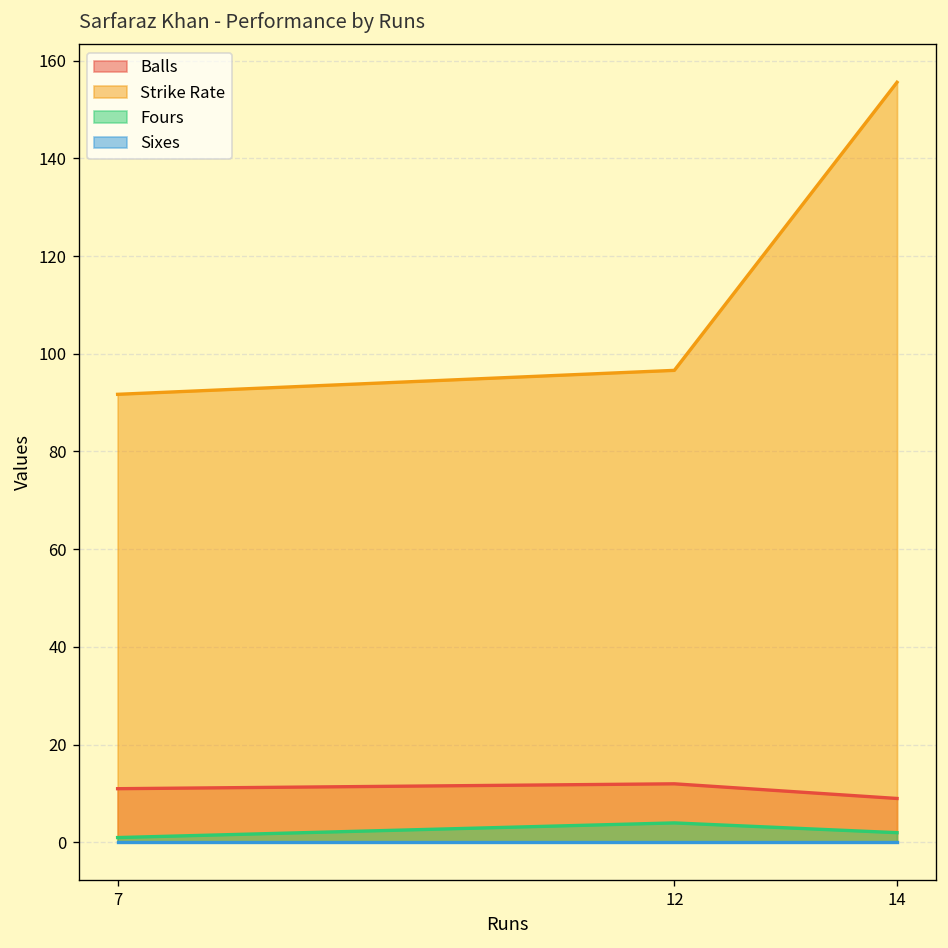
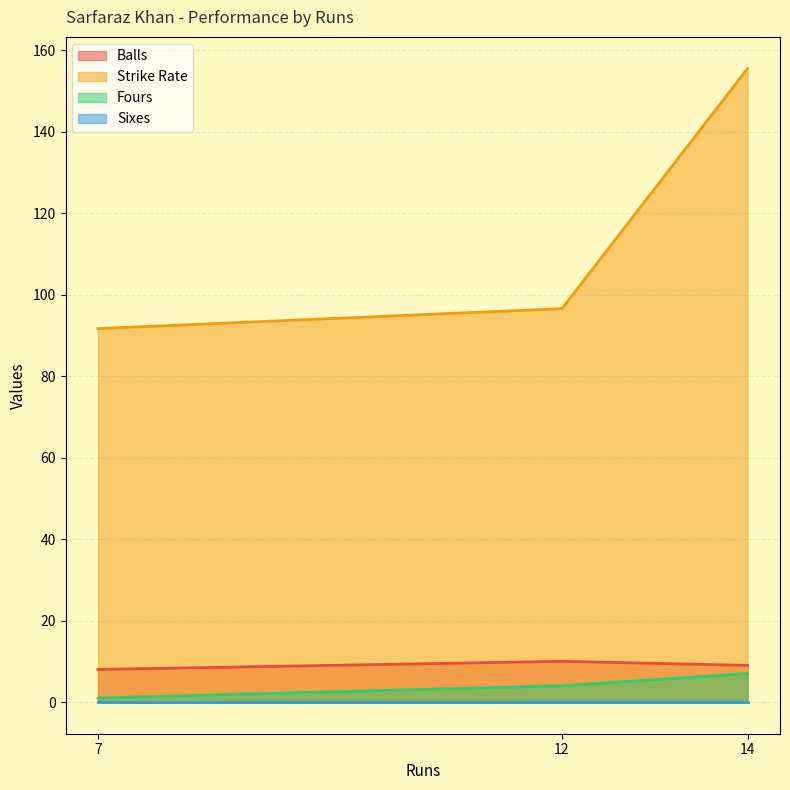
Balls, 7: 11 -> 8
Balls, 12: 12 -> 10
Fours, 14: 2 -> 7
